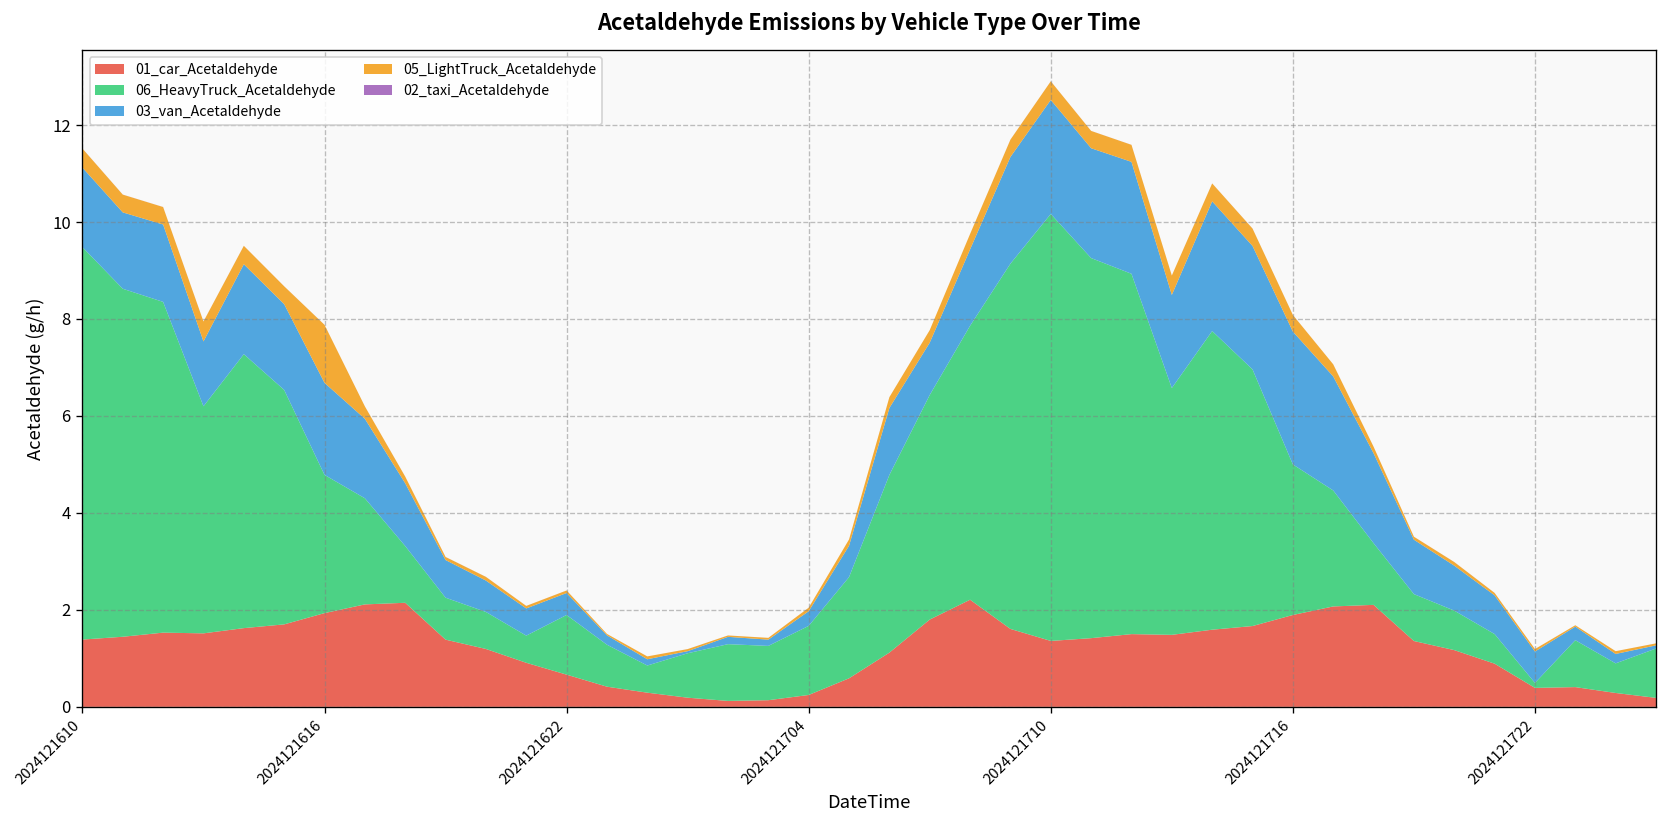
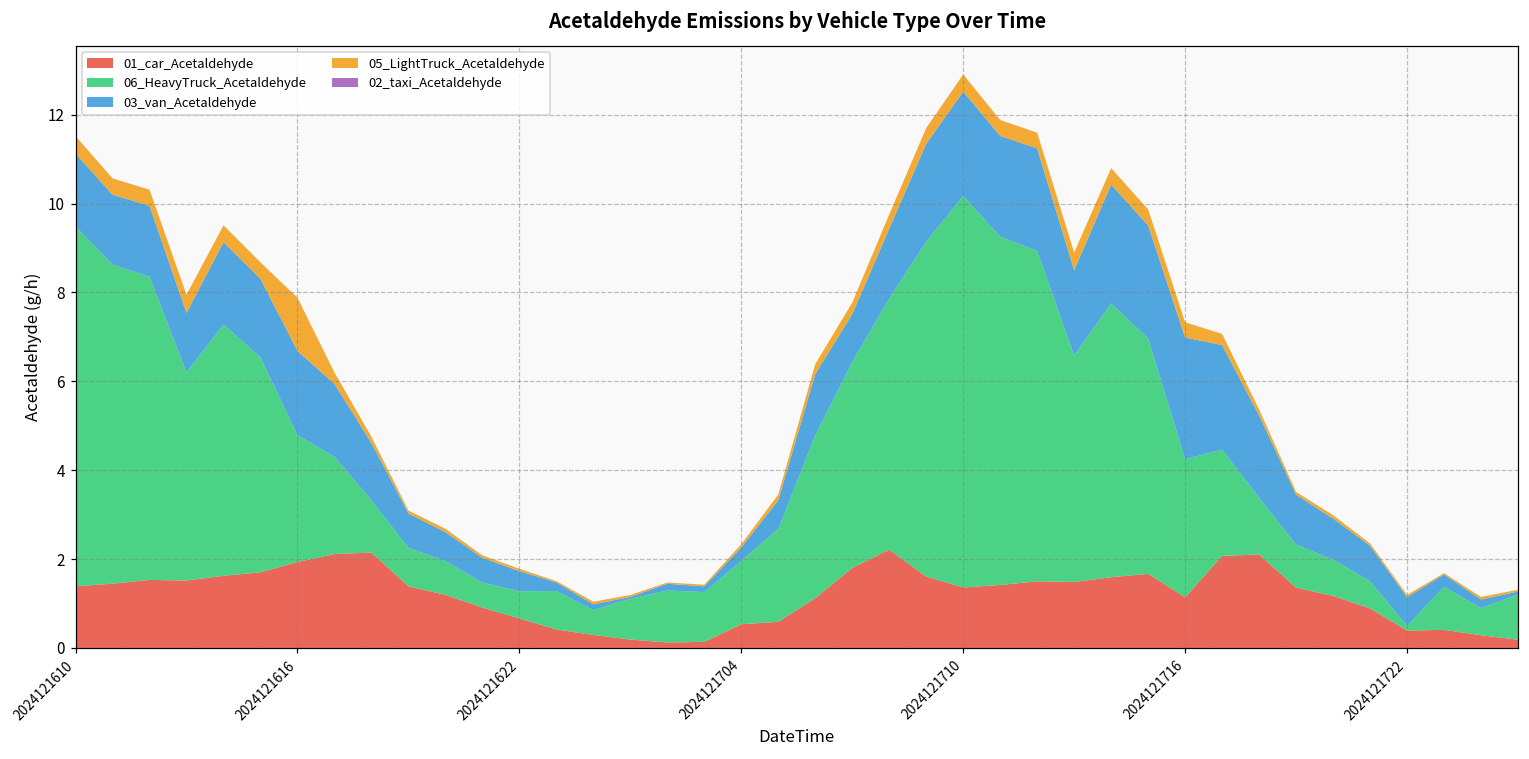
06_HeavyTruck_Acetaldehyde, 2024121622: 1.2 -> 0.6
01_car_Acetaldehyde, 2024121704: 0.2 -> 0.5
01_car_Acetaldehyde, 2024121716: 1.9 -> 1.1
